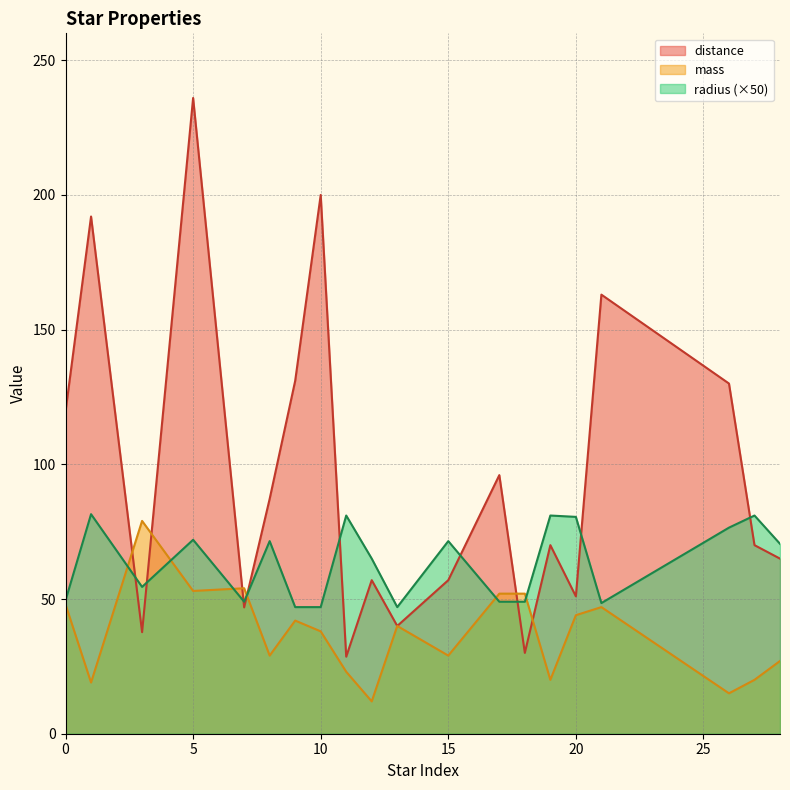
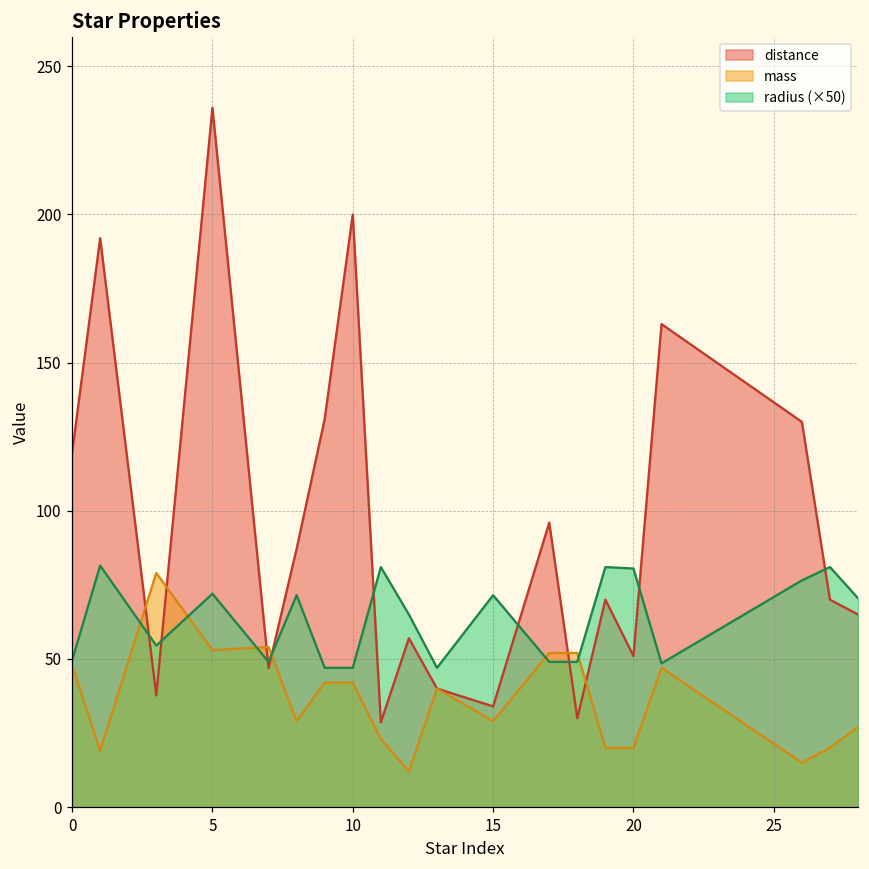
mass, 10: 38 -> 42
distance, 15: 57 -> 34
mass, 20: 44 -> 20
